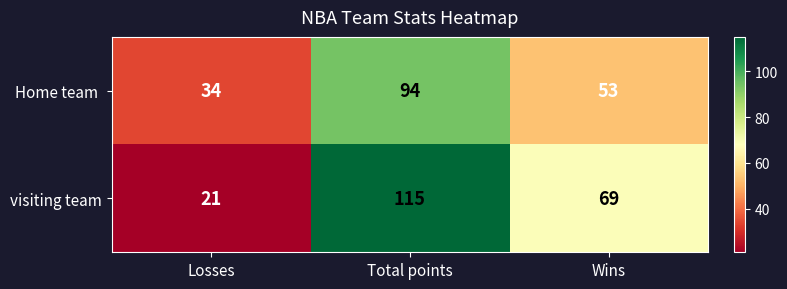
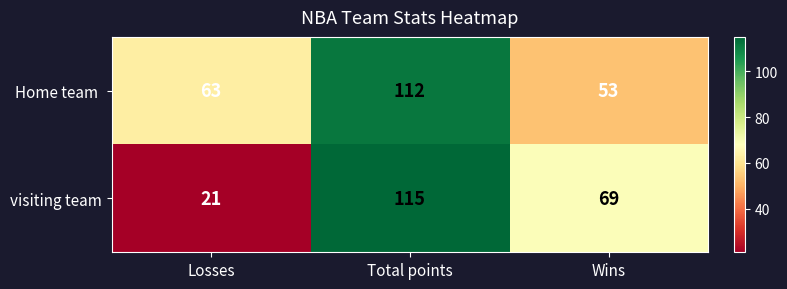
Home team, Losses: 34 -> 63
Home team, Total points: 94 -> 112
